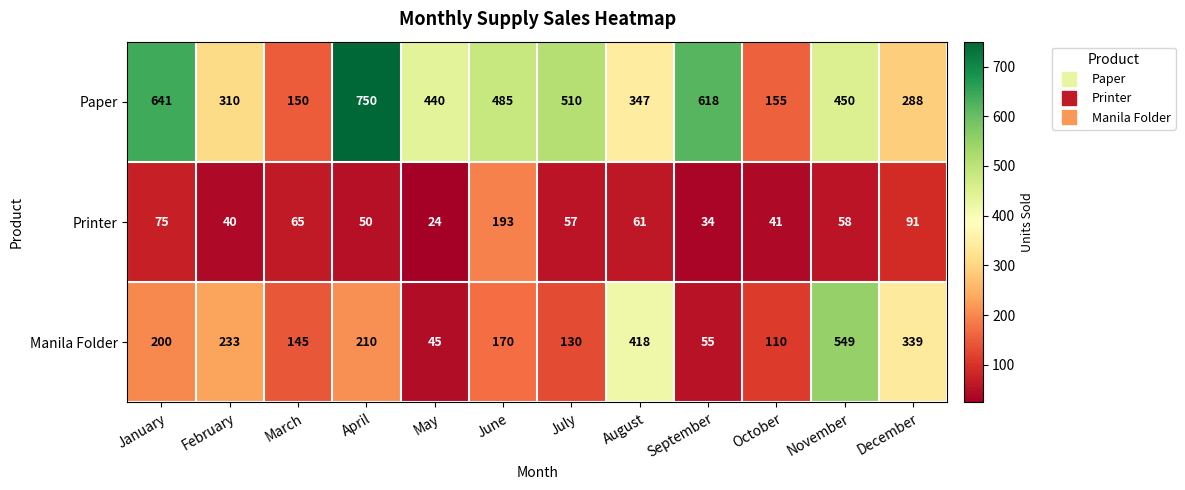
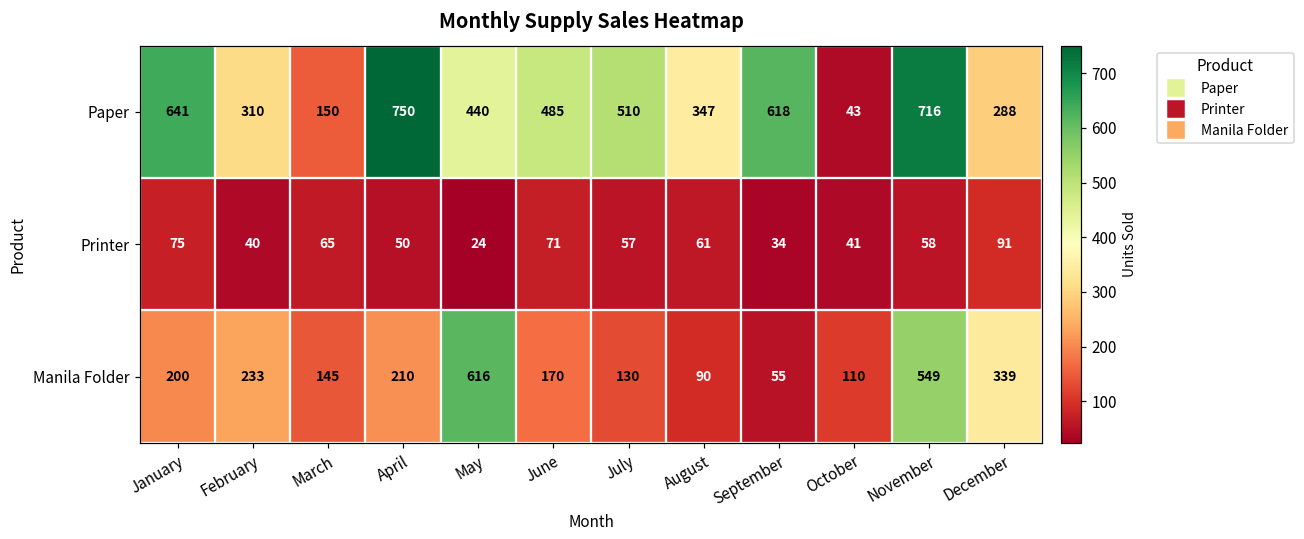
Paper, October: 155 -> 43
Paper, November: 450 -> 716
Printer, June: 193 -> 71
Manila Folder, May: 45 -> 616
Manila Folder, August: 418 -> 90
